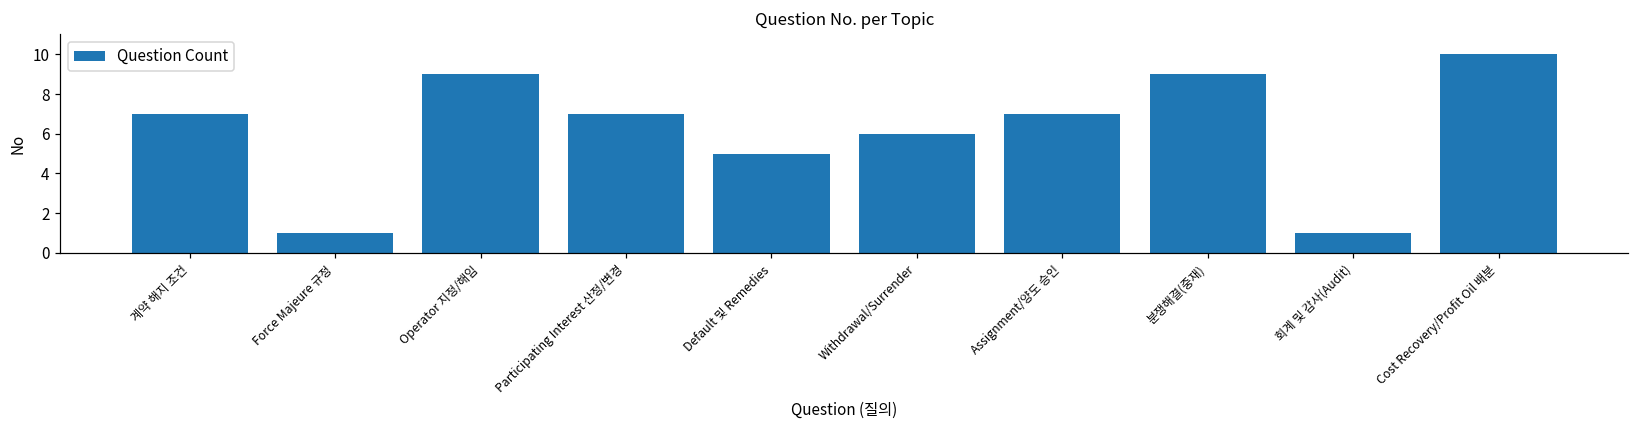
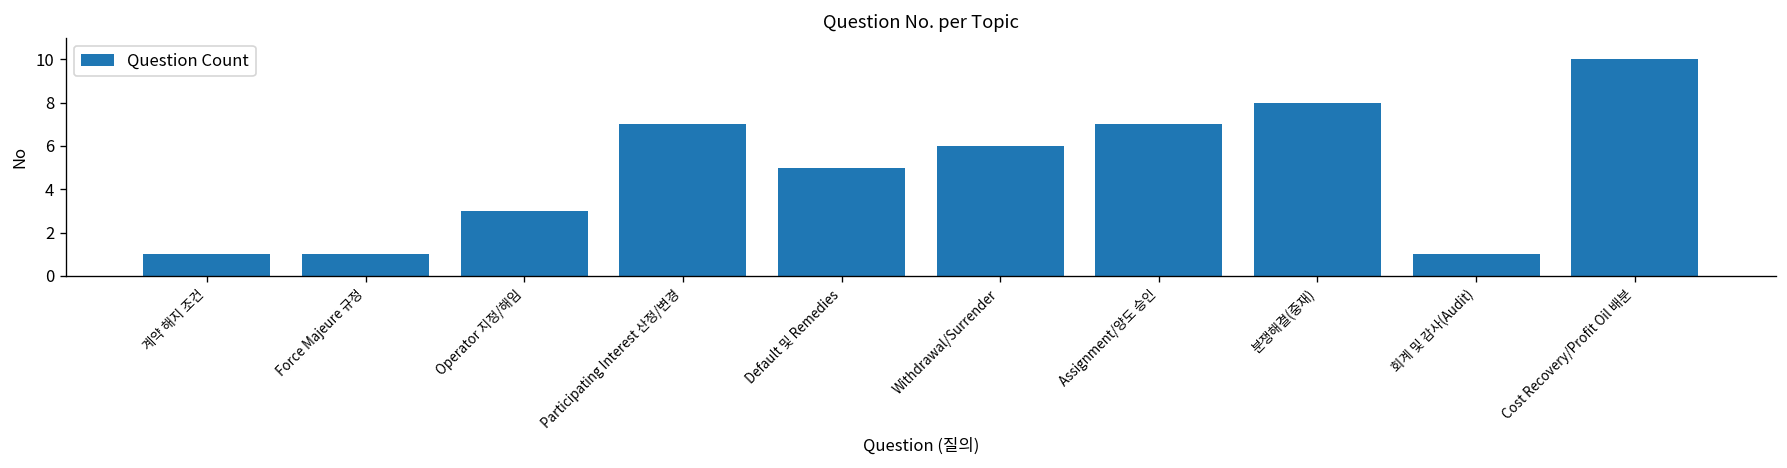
계약 해지 조건: 7 -> 1
Operator 지정/해임: 9 -> 3
분쟁해결(중재): 9 -> 8
